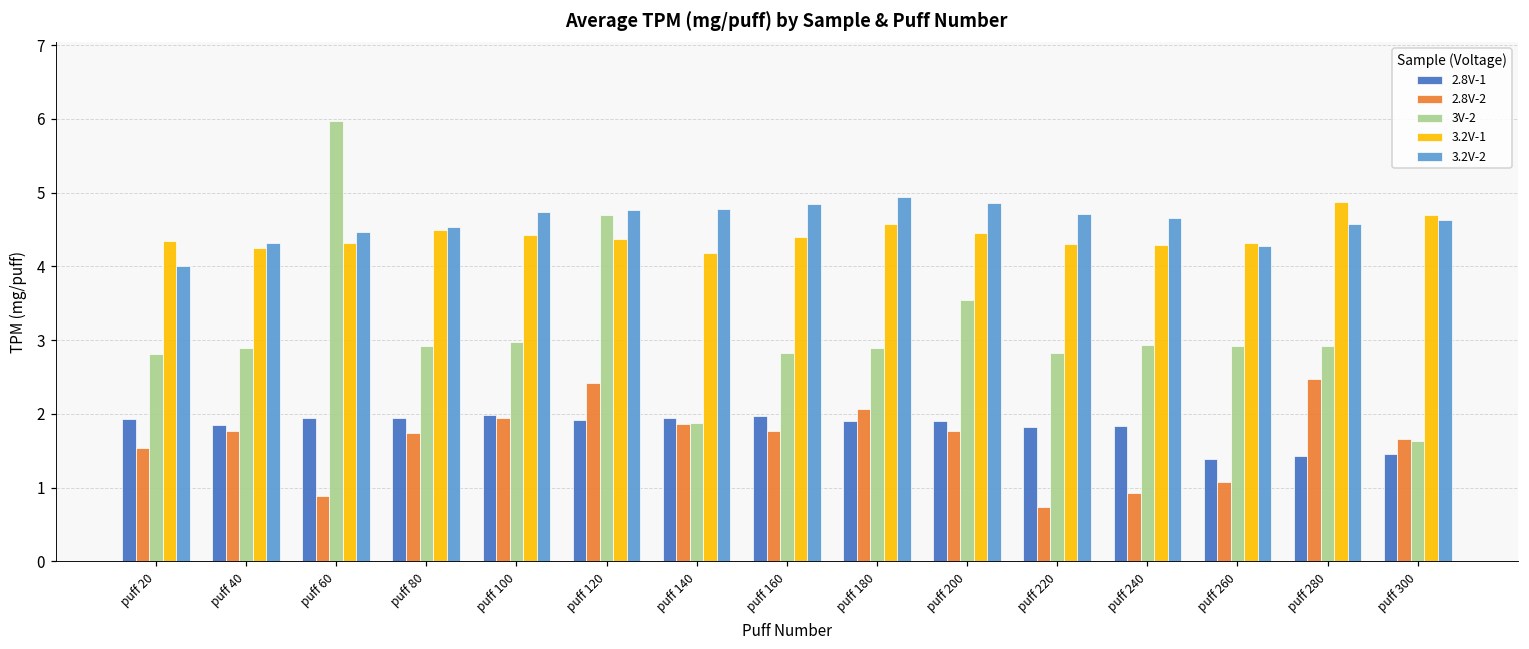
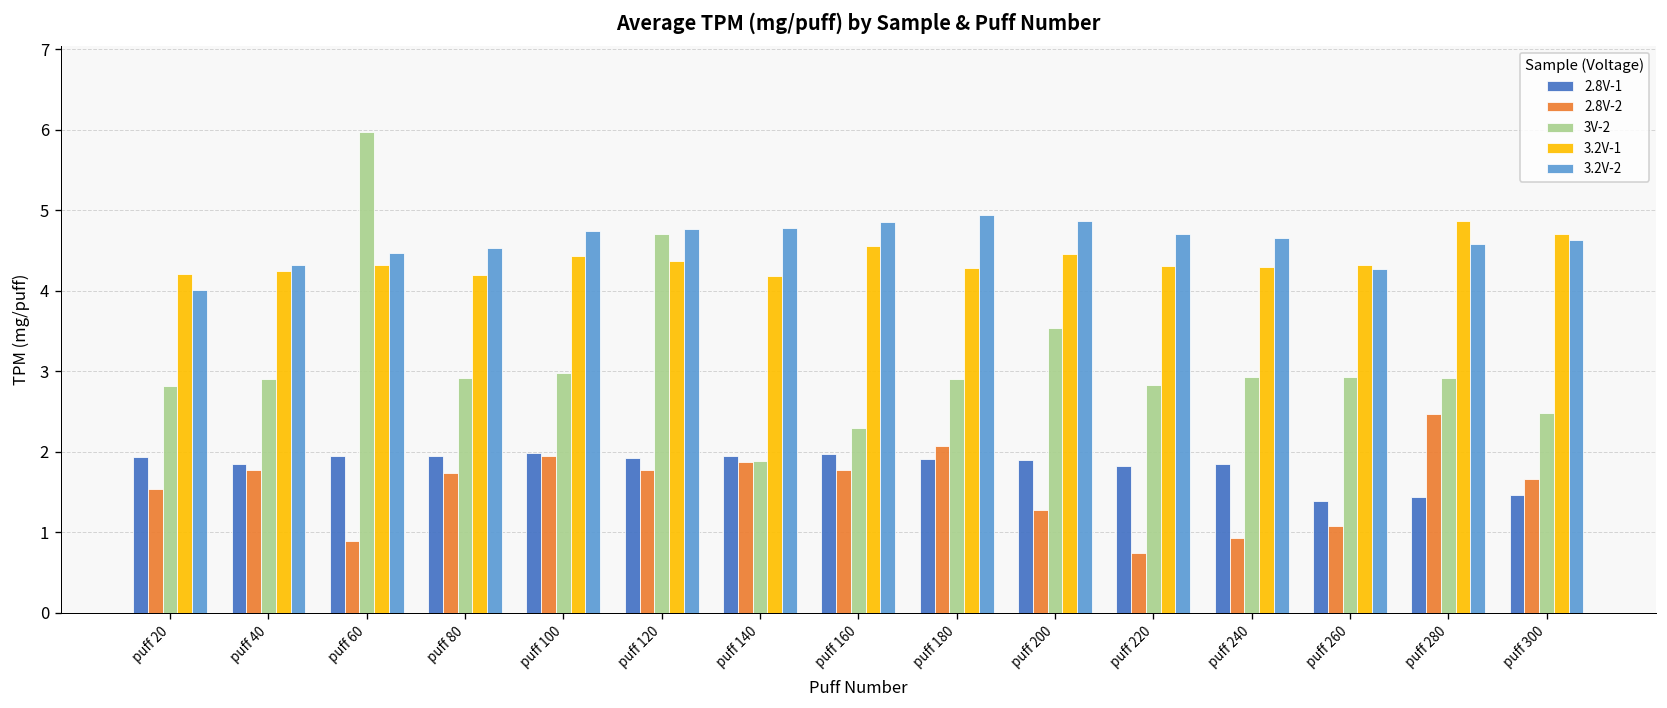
3.2V-1, puff 20: 4.3 -> 4.2
3.2V-1, puff 80: 4.5 -> 4.2
2.8V-2, puff 120: 2.4 -> 1.8
3V-2, puff 160: 2.8 -> 2.3
3.2V-1, puff 160: 4.4 -> 4.6
3.2V-1, puff 180: 4.6 -> 4.3
2.8V-2, puff 200: 1.8 -> 1.3
3V-2, puff 300: 1.6 -> 2.5
